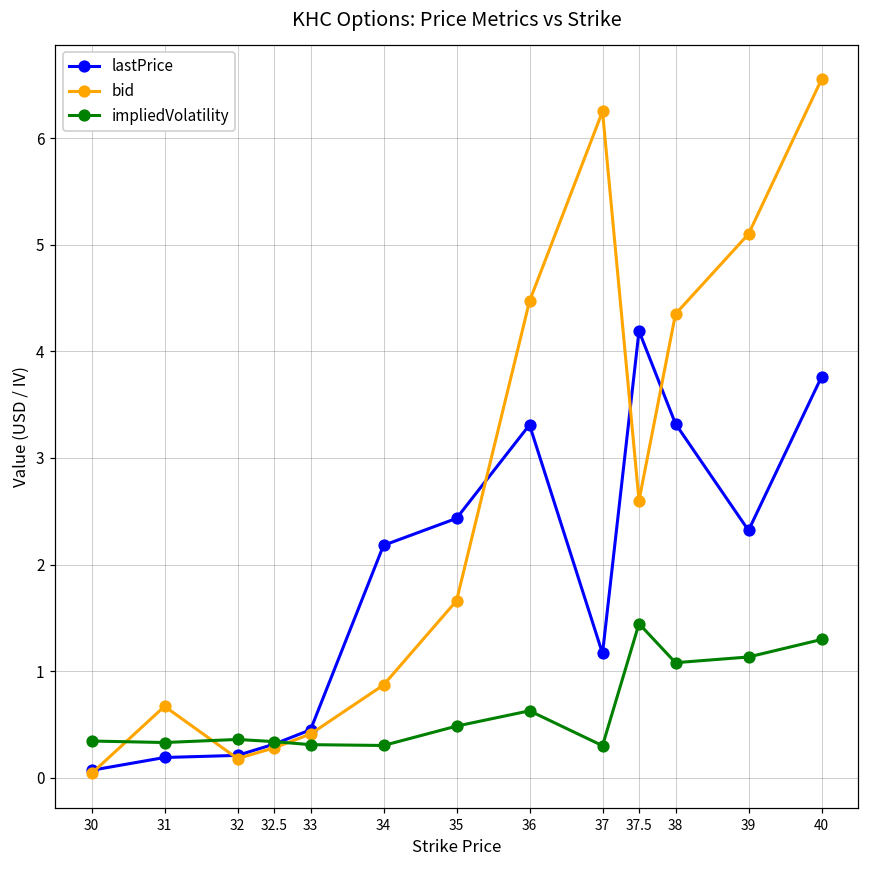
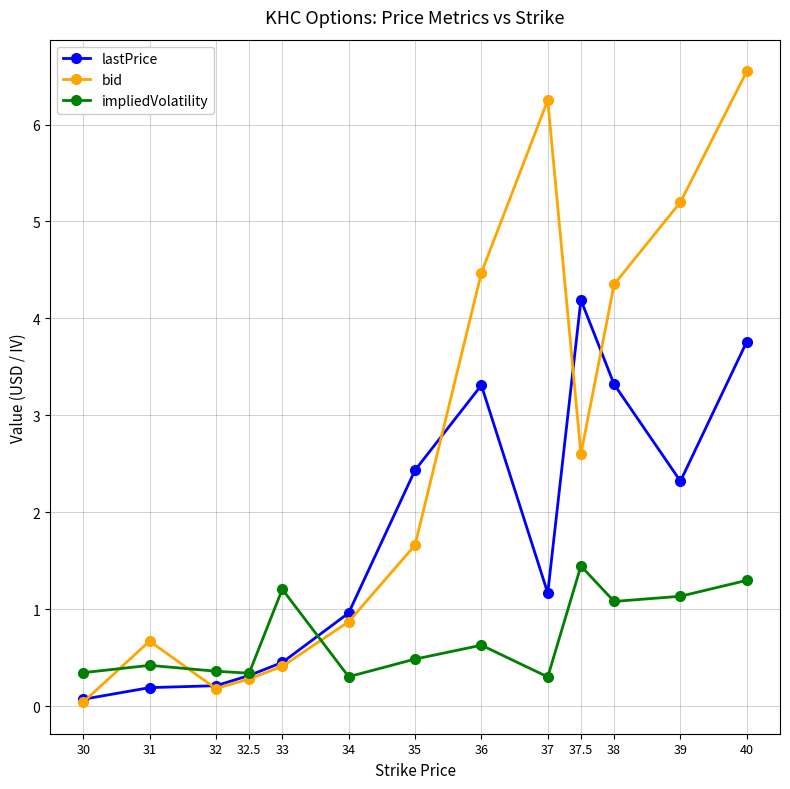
impliedVolatility, 31: 0.3 -> 0.4
impliedVolatility, 33: 0.3 -> 1.2
lastPrice, 34: 2.2 -> 1.0
bid, 39: 5.1 -> 5.2
